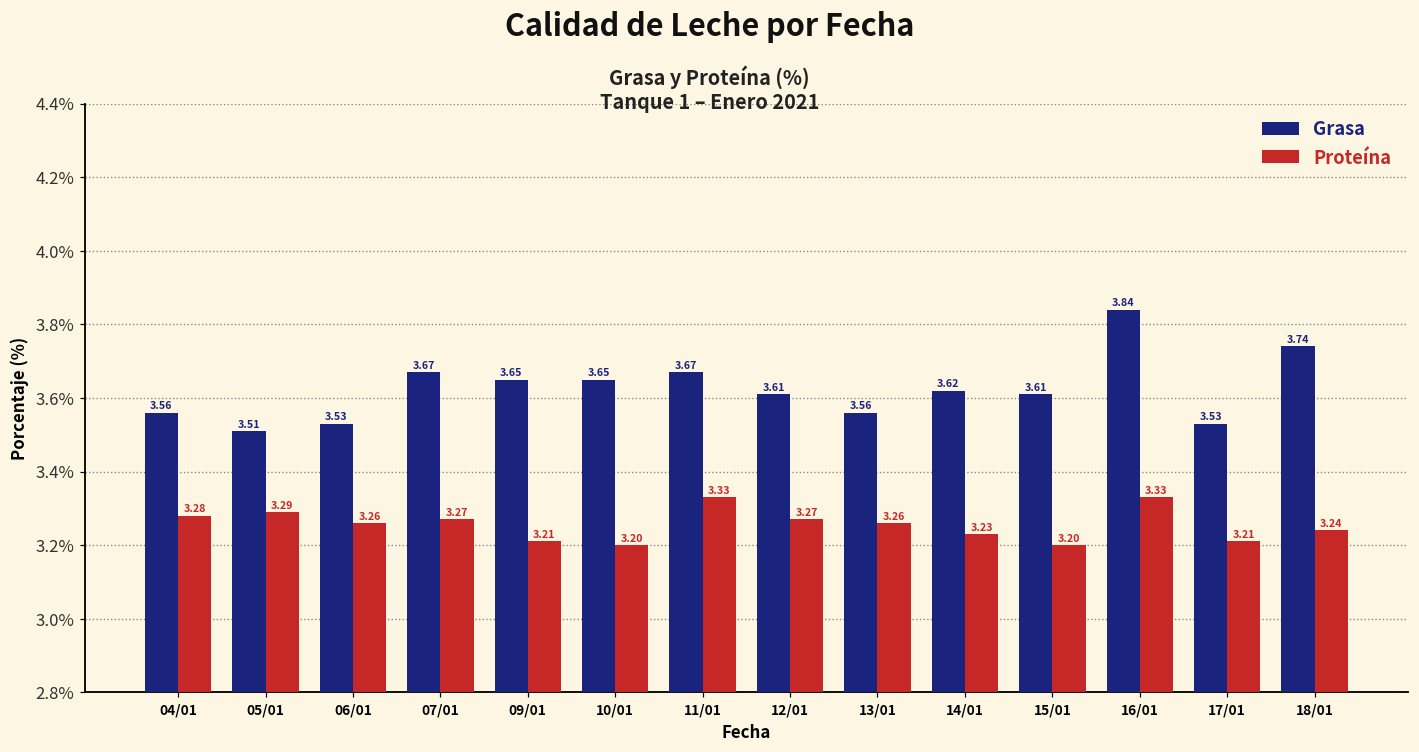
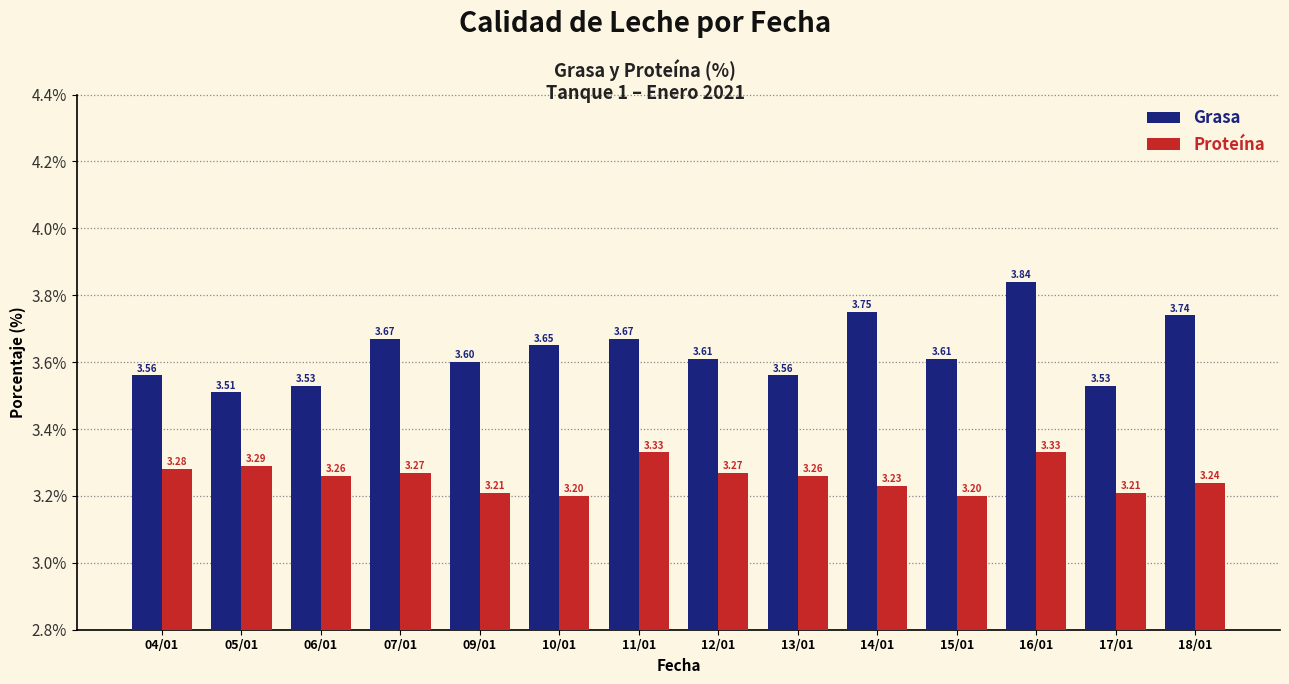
Grasa, 09/01: 3.65 -> 3.60
Grasa, 14/01: 3.62 -> 3.75
